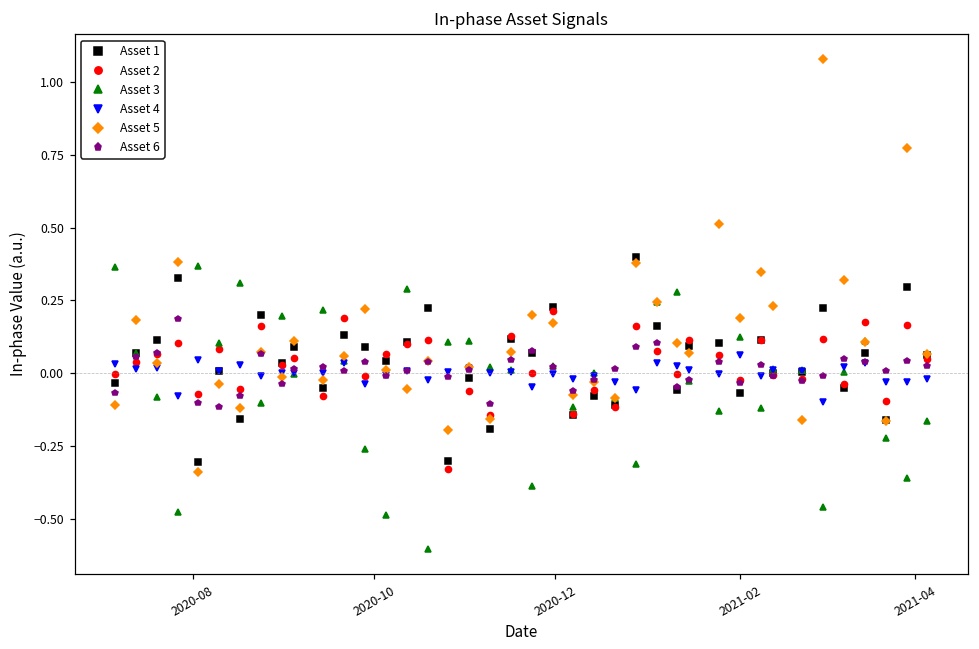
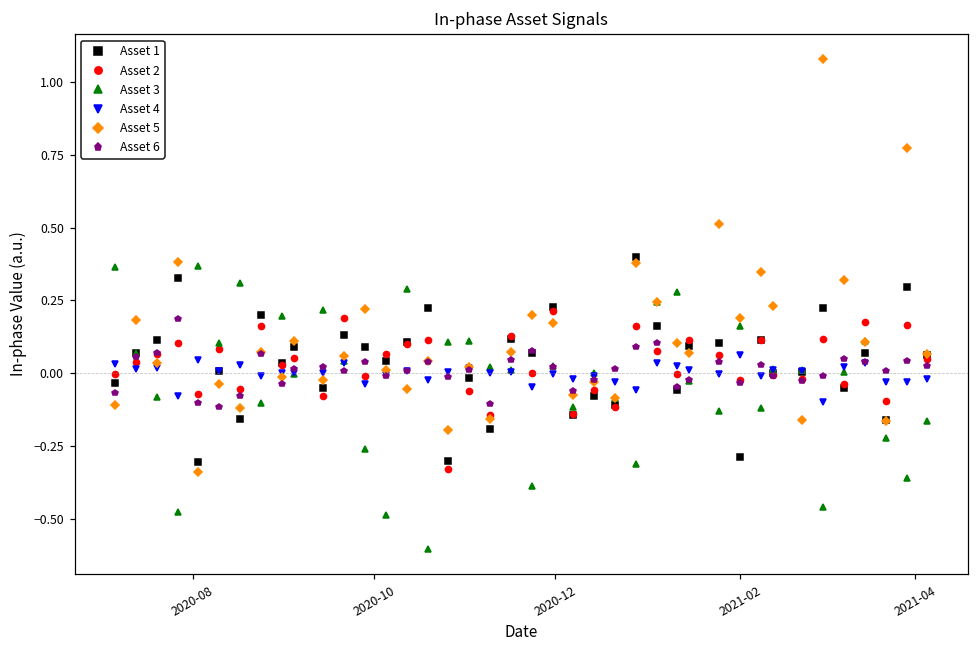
Asset 1, 2021-02: -0.07 -> -0.29
Asset 3, 2021-02: 0.13 -> 0.16
